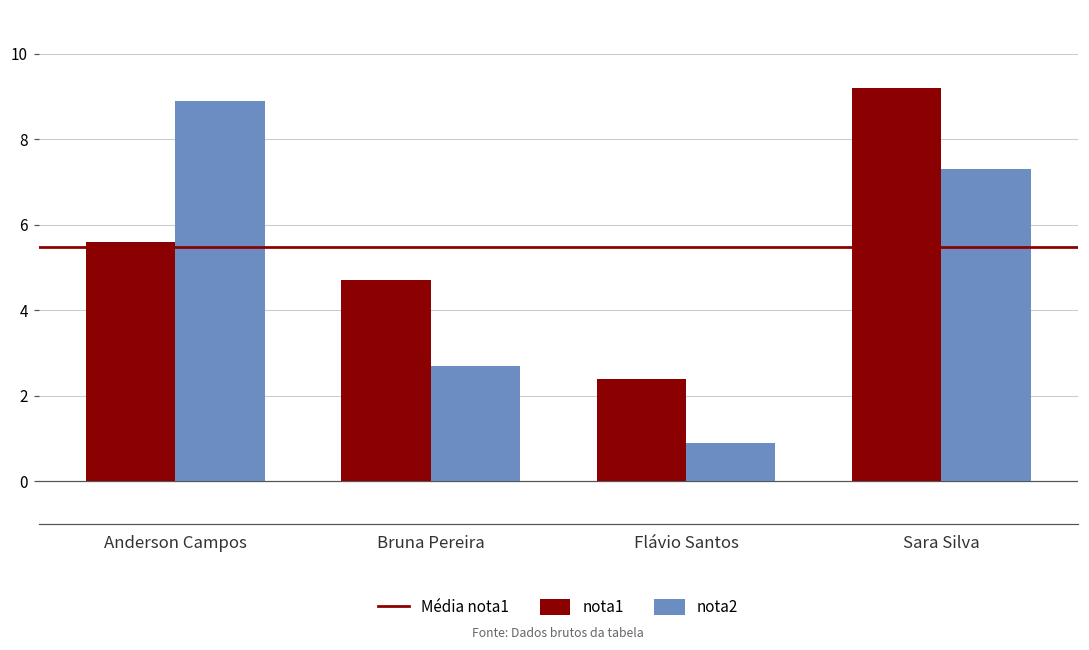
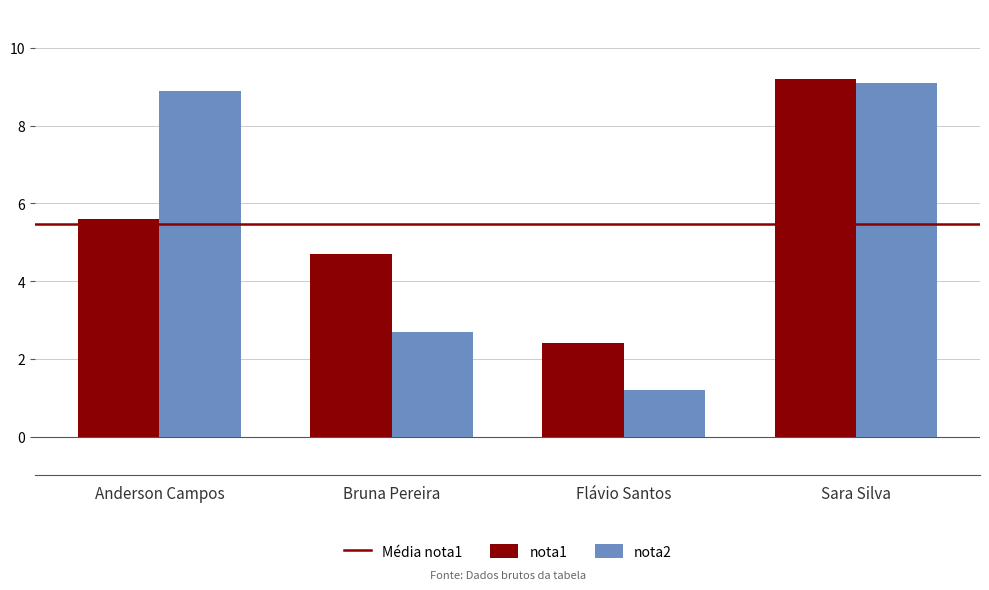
nota2, Flávio Santos: 0.9 -> 1.2
nota2, Sara Silva: 7.3 -> 9.1
